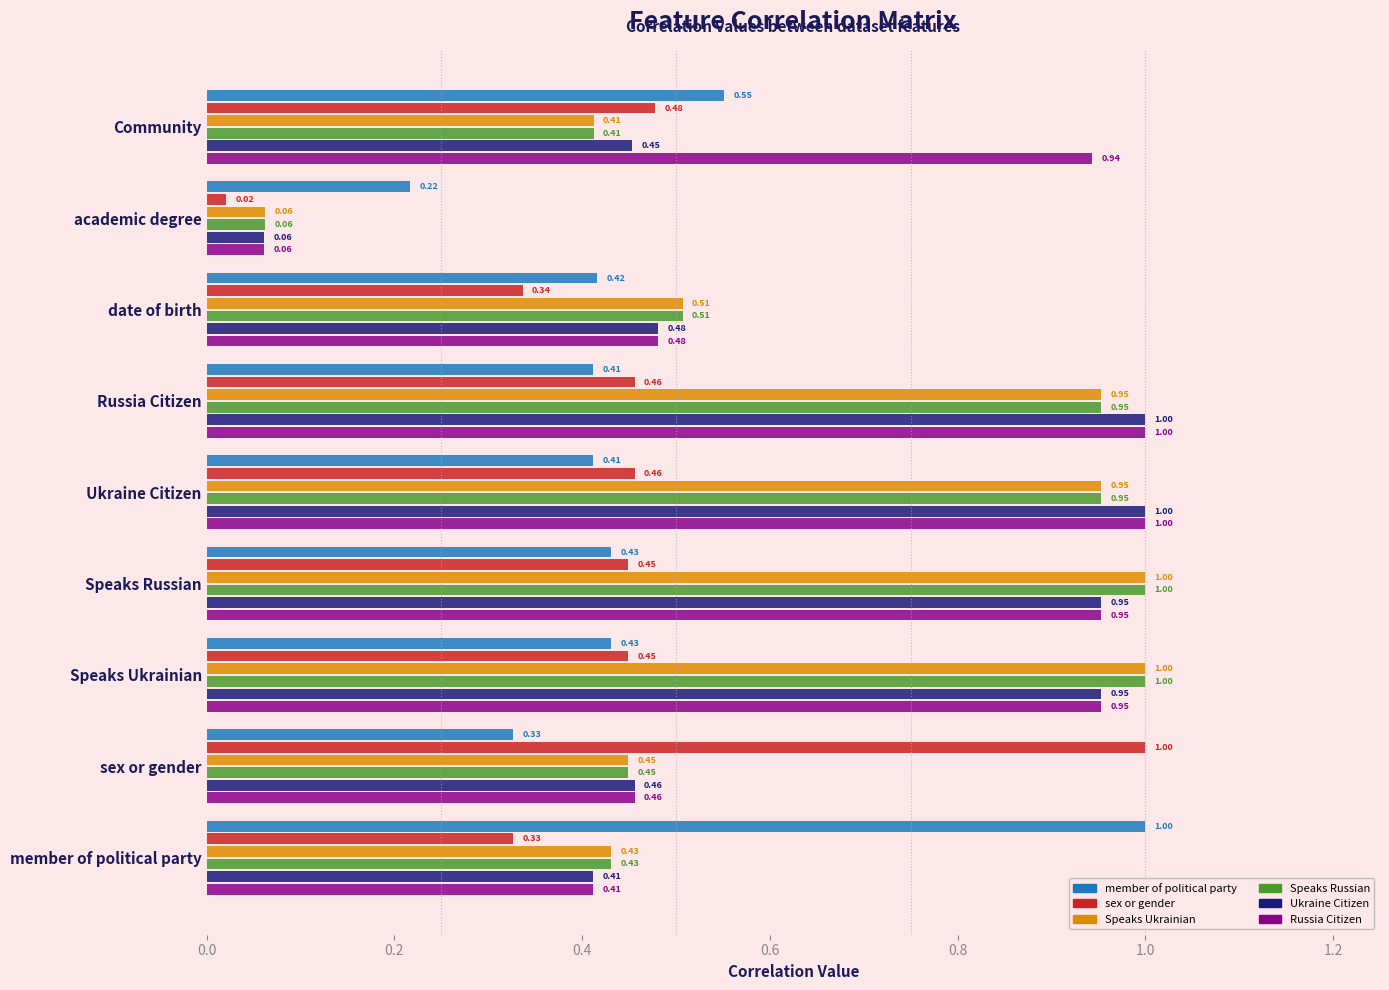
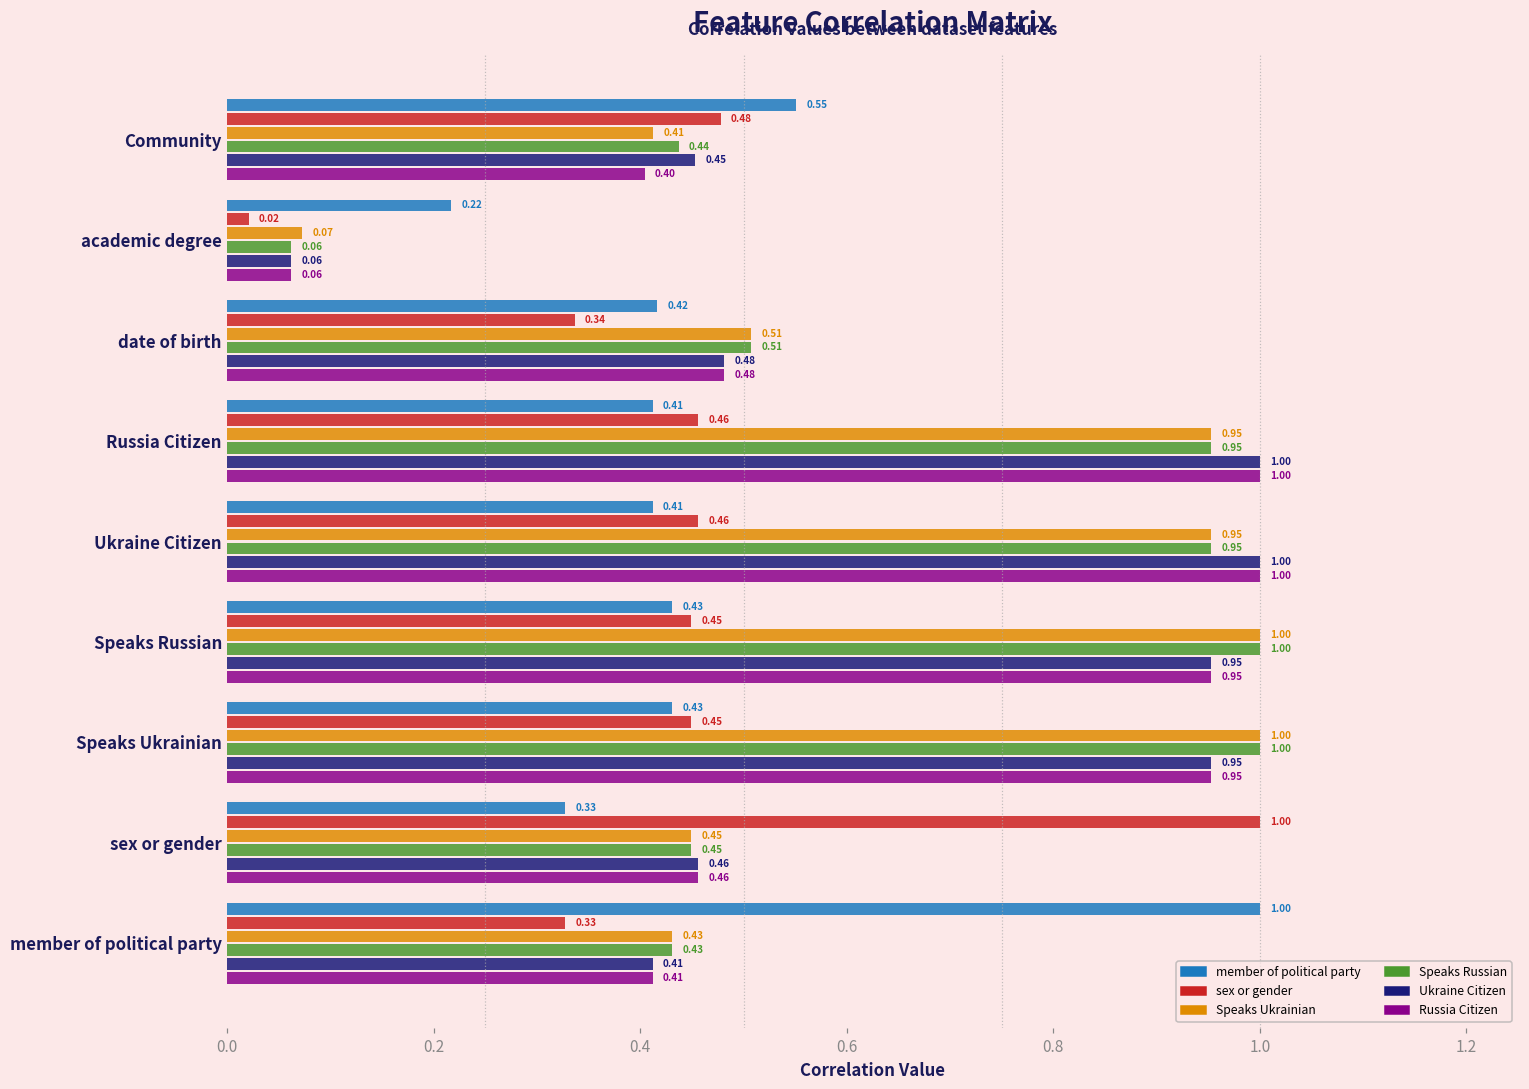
Speaks Russian, Community: 0.41 -> 0.44
Russia Citizen, Community: 0.94 -> 0.40
Speaks Ukrainian, academic degree: 0.06 -> 0.07
